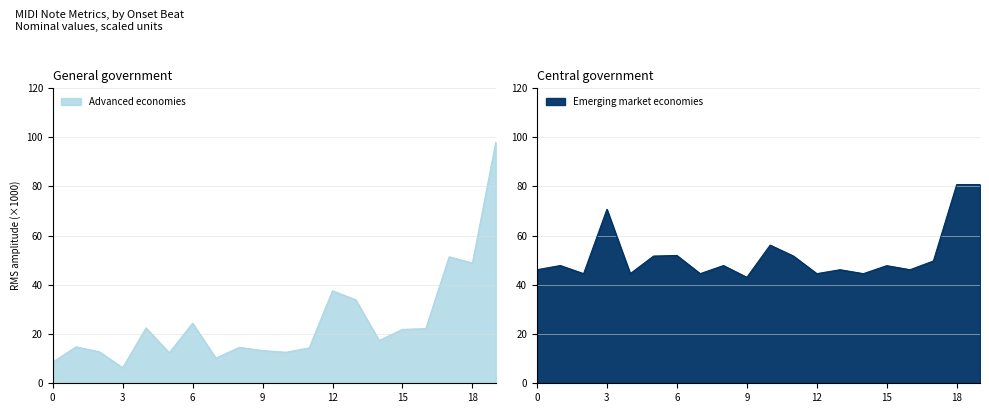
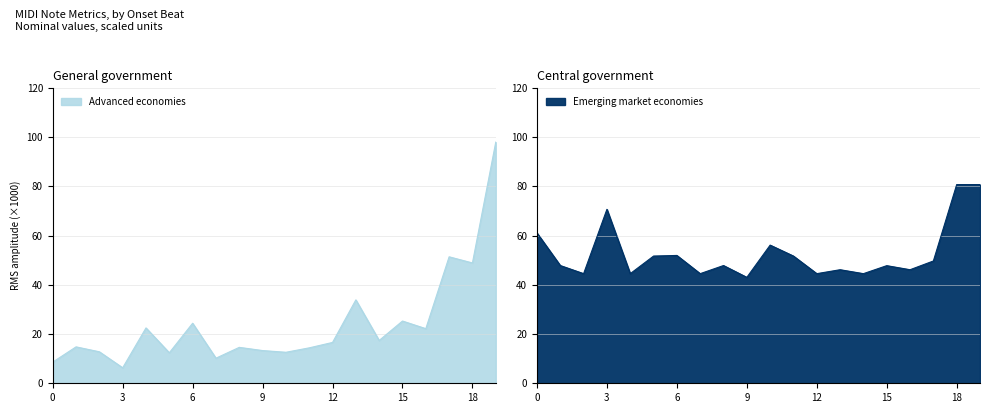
General government, 12: 38 -> 17
General government, 15: 22 -> 25
Central government, 0: 46 -> 61
